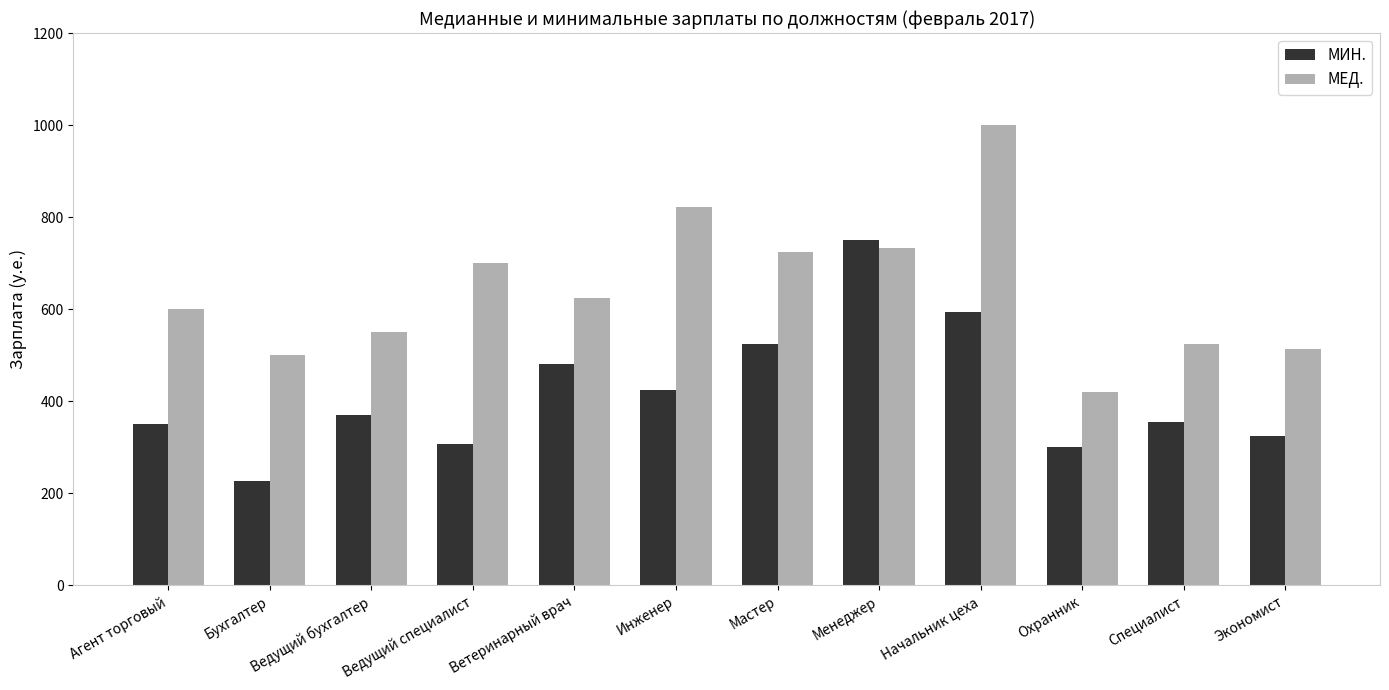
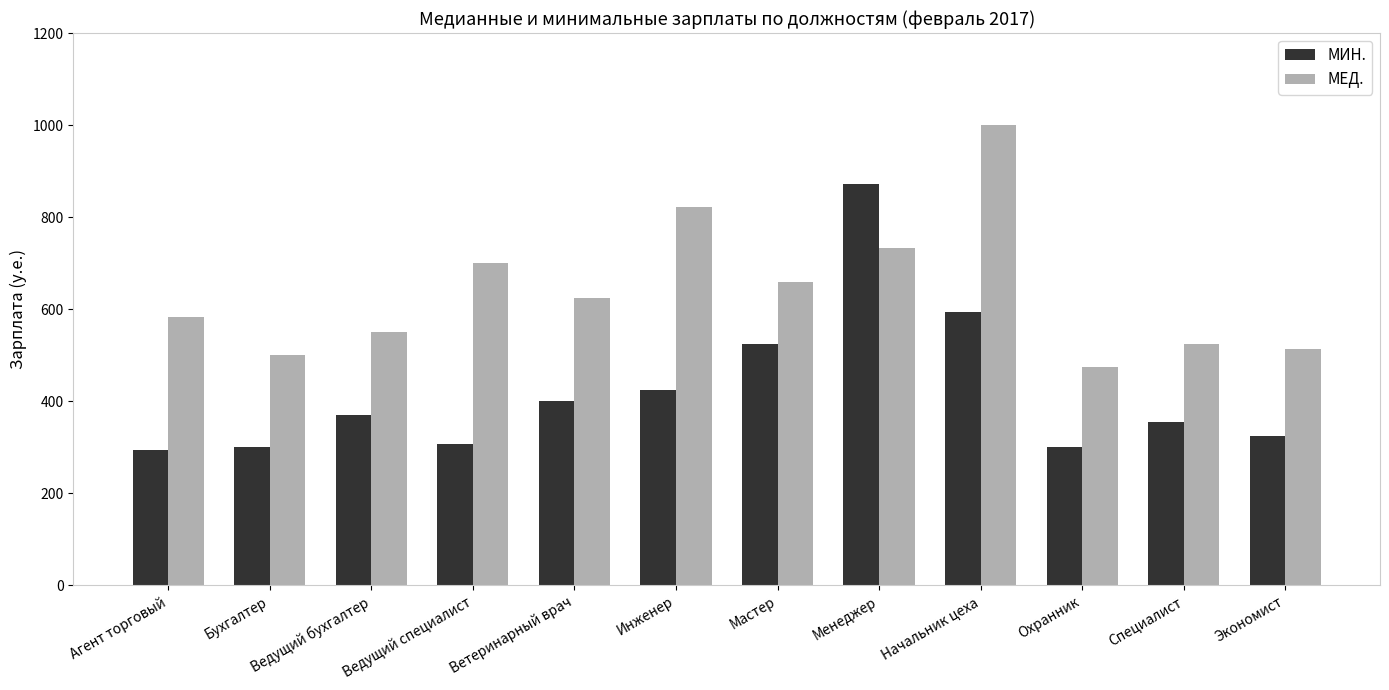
МИН., Агент торговый: 350 -> 290
МЕД., Агент торговый: 600 -> 580
МИН., Бухгалтер: 230 -> 300
МИН., Ветеринарный врач: 480 -> 400
МЕД., Мастер: 730 -> 660
МИН., Менеджер: 750 -> 870
МЕД., Охранник: 420 -> 480
